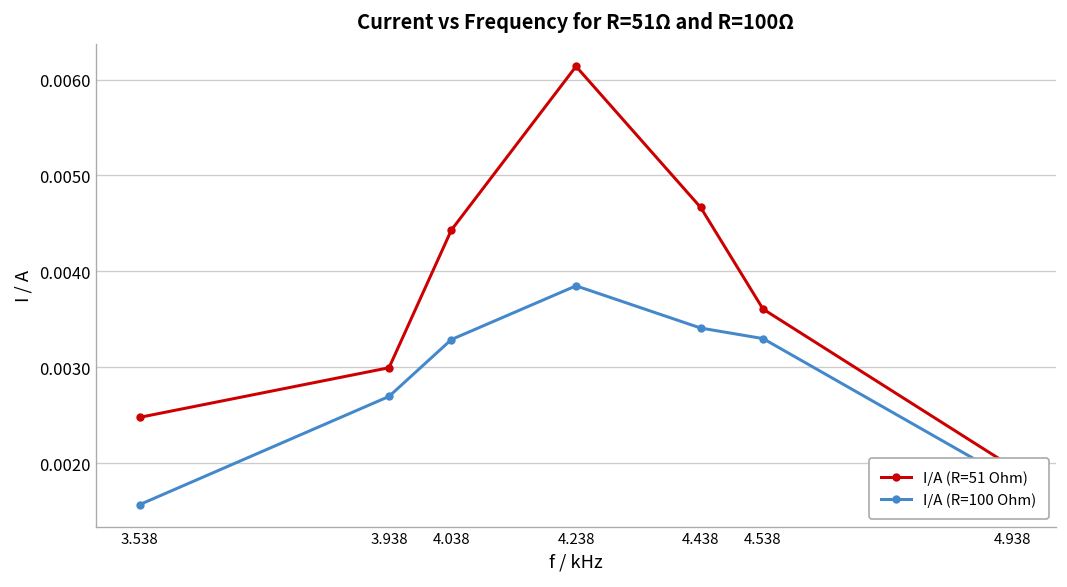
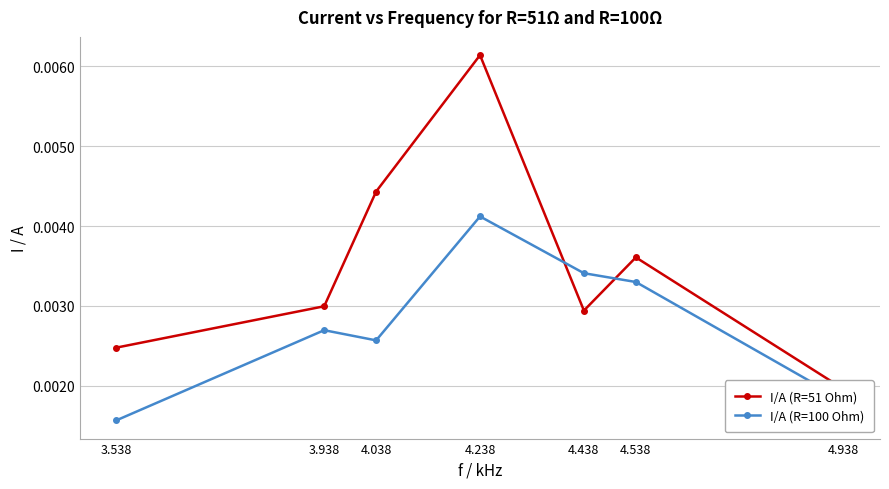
I/A (R=100 Ohm), 4.038: 0.0033 -> 0.0026
I/A (R=100 Ohm), 4.238: 0.0039 -> 0.0041
I/A (R=51 Ohm), 4.438: 0.0047 -> 0.0029
